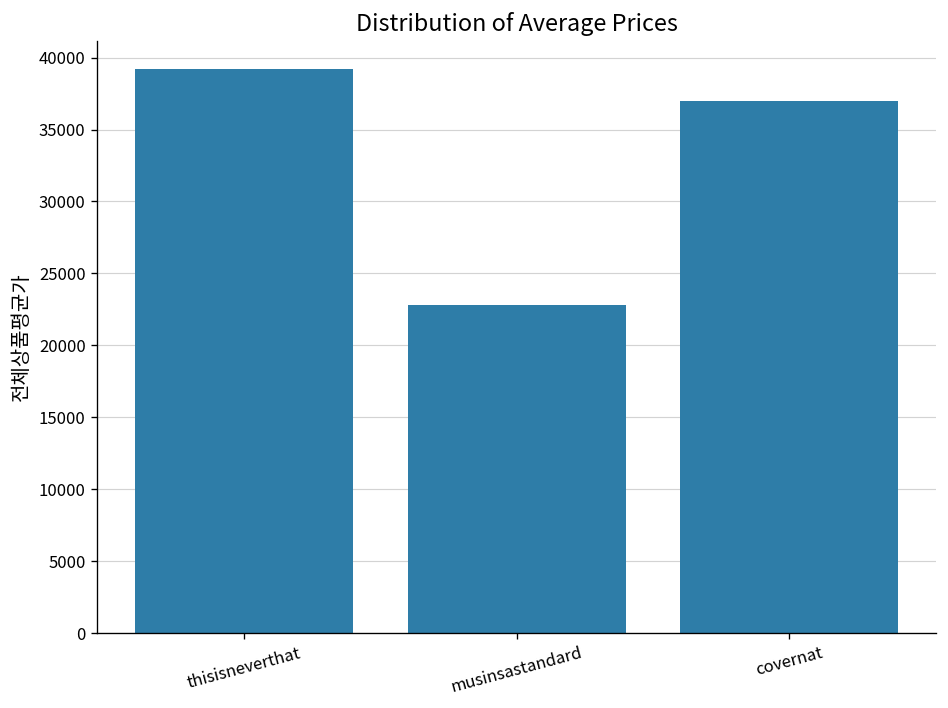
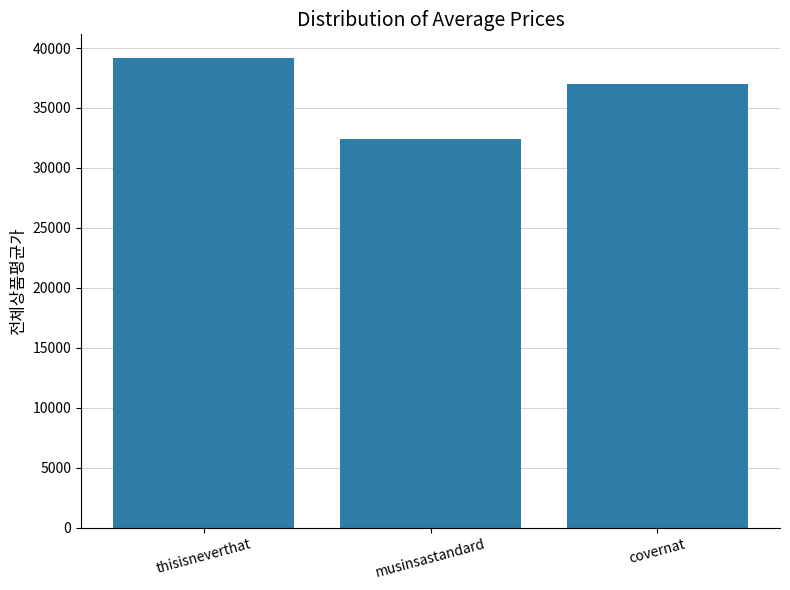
musinsastandard: 22800 -> 32400
